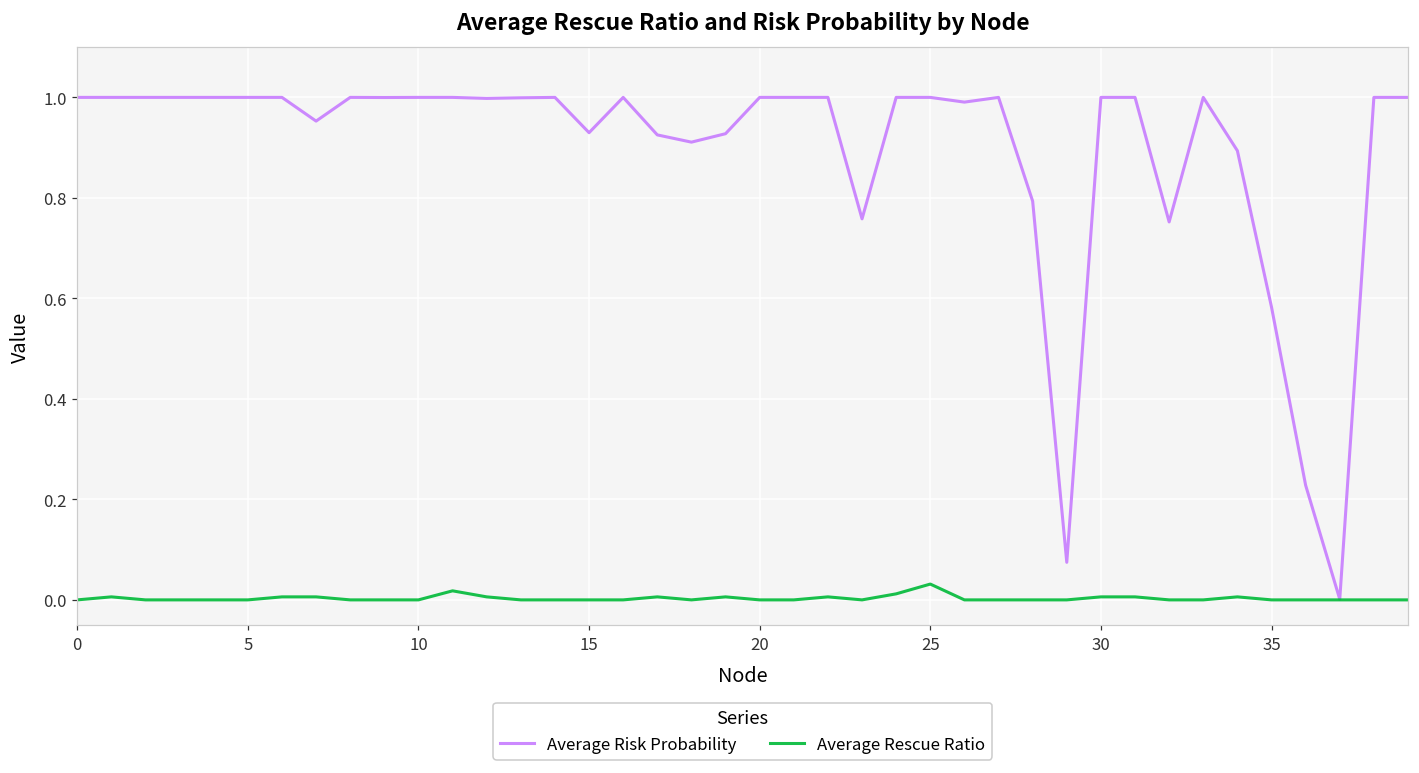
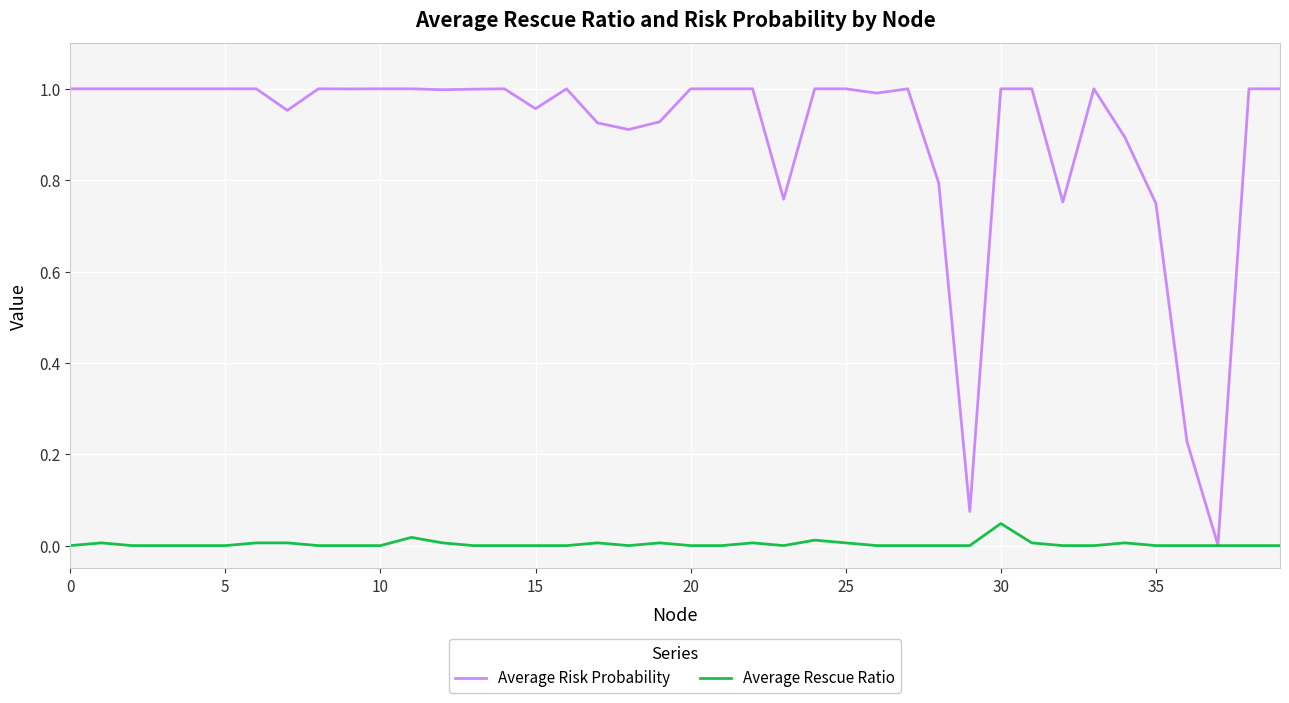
Average Risk Probability, 15: 0.93 -> 0.96
Average Rescue Ratio, 25: 0.03 -> 0.01
Average Rescue Ratio, 30: 0.01 -> 0.05
Average Risk Probability, 35: 0.58 -> 0.75
